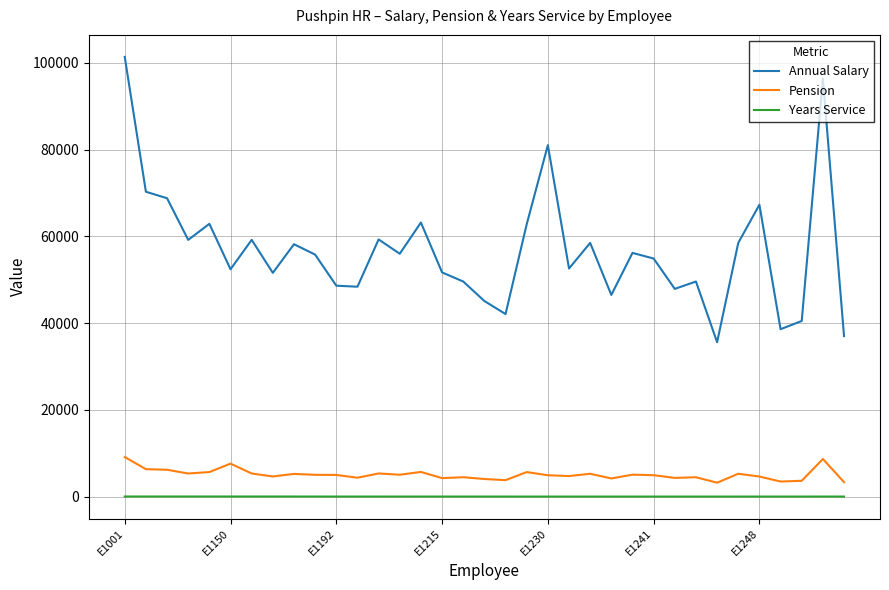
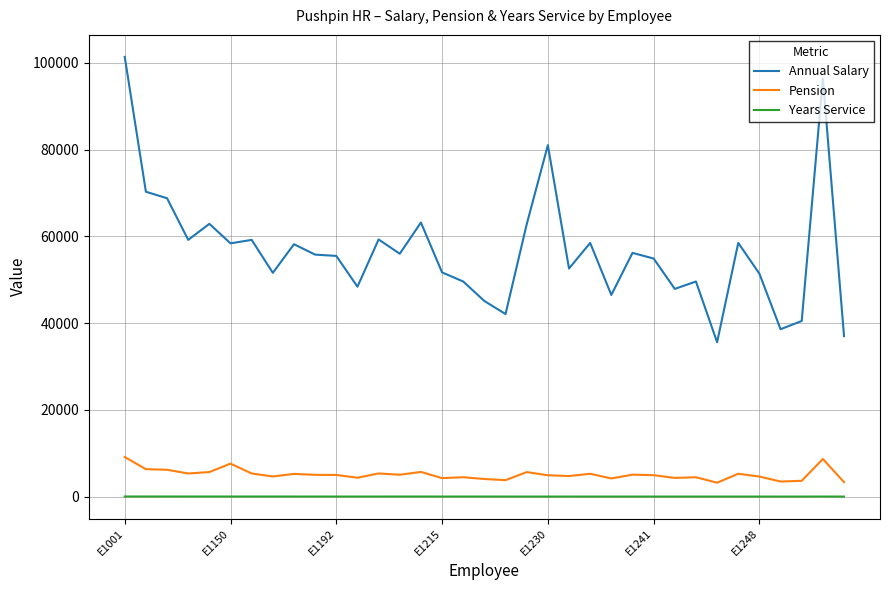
Annual Salary, E1150: 52000 -> 58000
Annual Salary, E1192: 49000 -> 56000
Annual Salary, E1248: 67000 -> 51000
